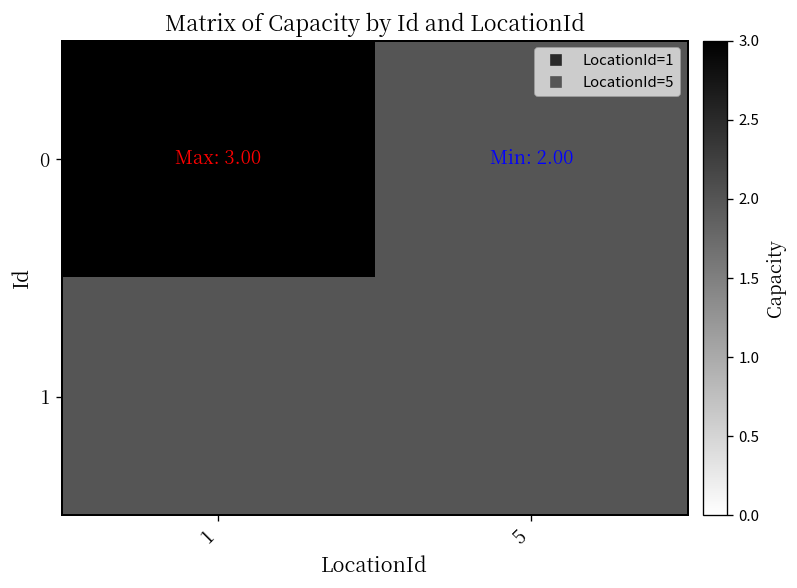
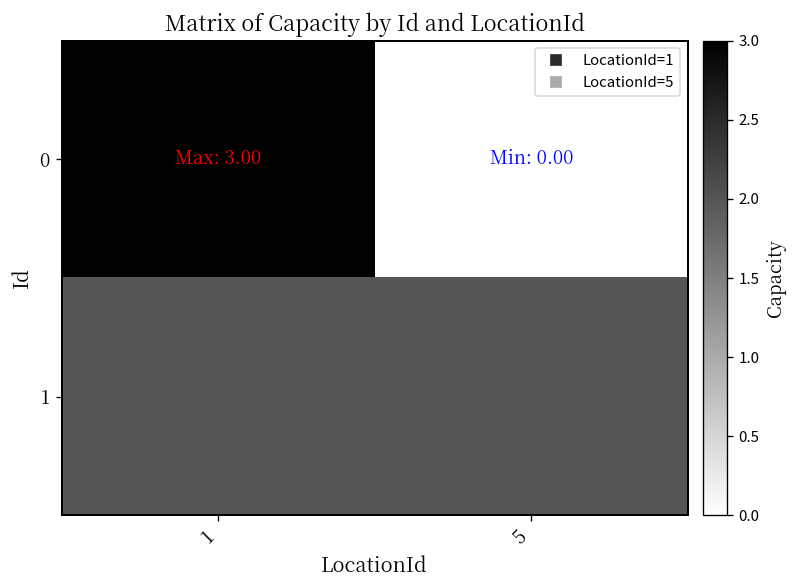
0, 5: 2.00 -> 0.00
